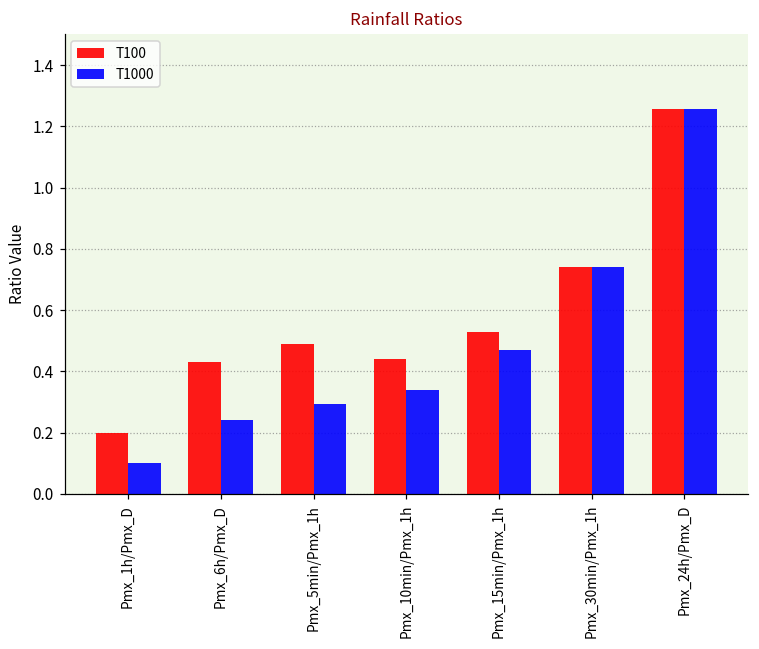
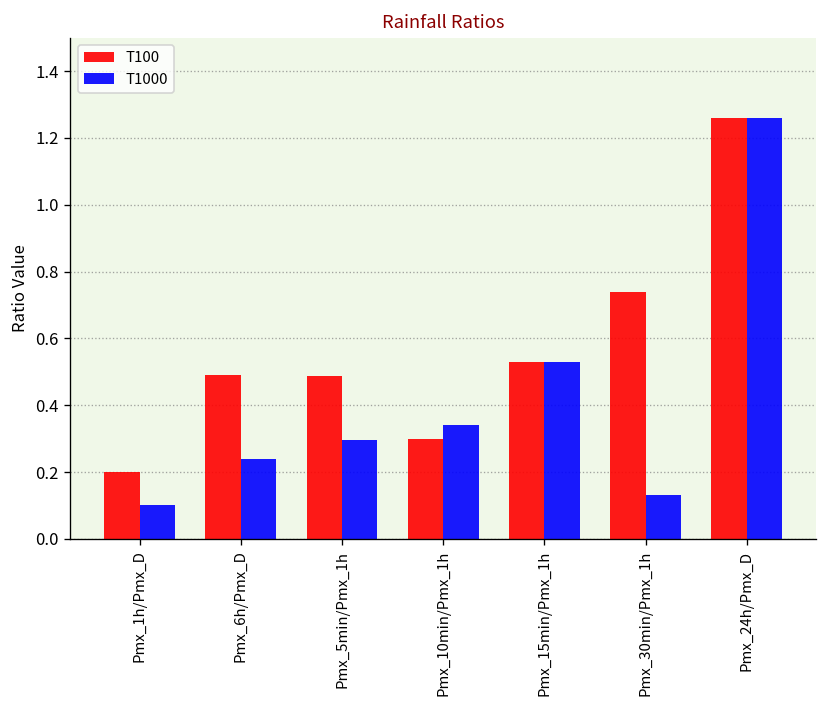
T100, Pmx_6h/Pmx_D: 0.43 -> 0.49
T100, Pmx_10min/Pmx_1h: 0.44 -> 0.30
T1000, Pmx_15min/Pmx_1h: 0.47 -> 0.53
T1000, Pmx_30min/Pmx_1h: 0.74 -> 0.13
